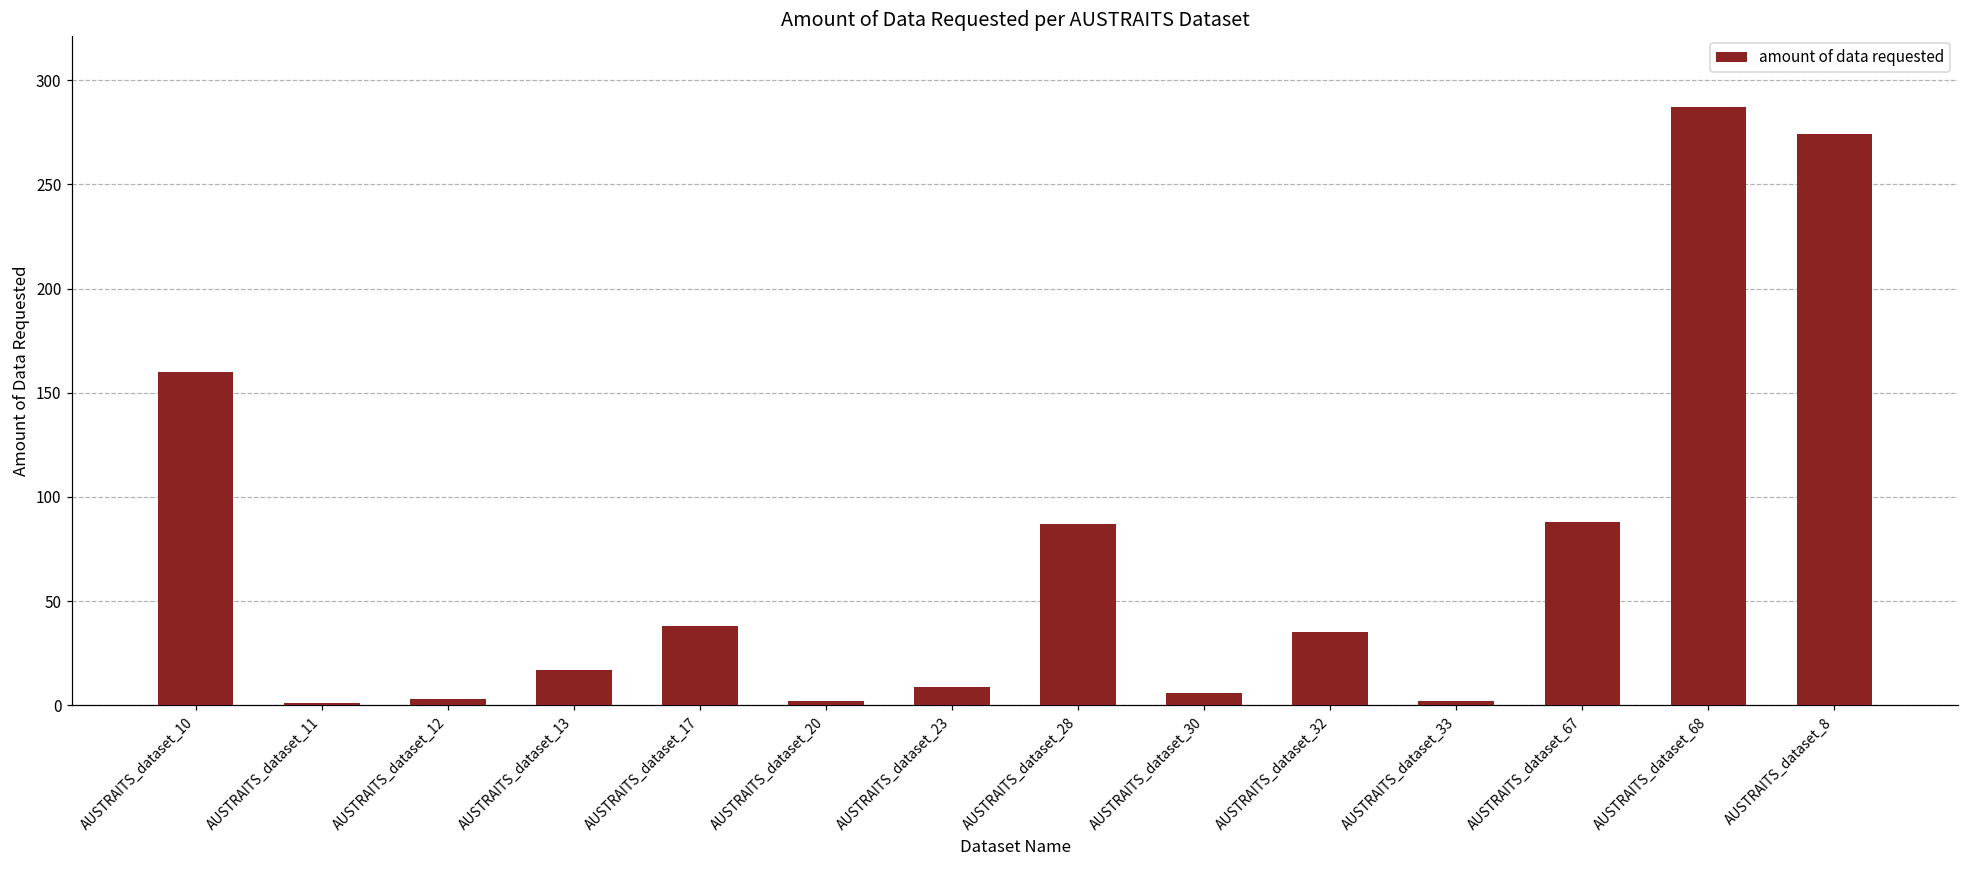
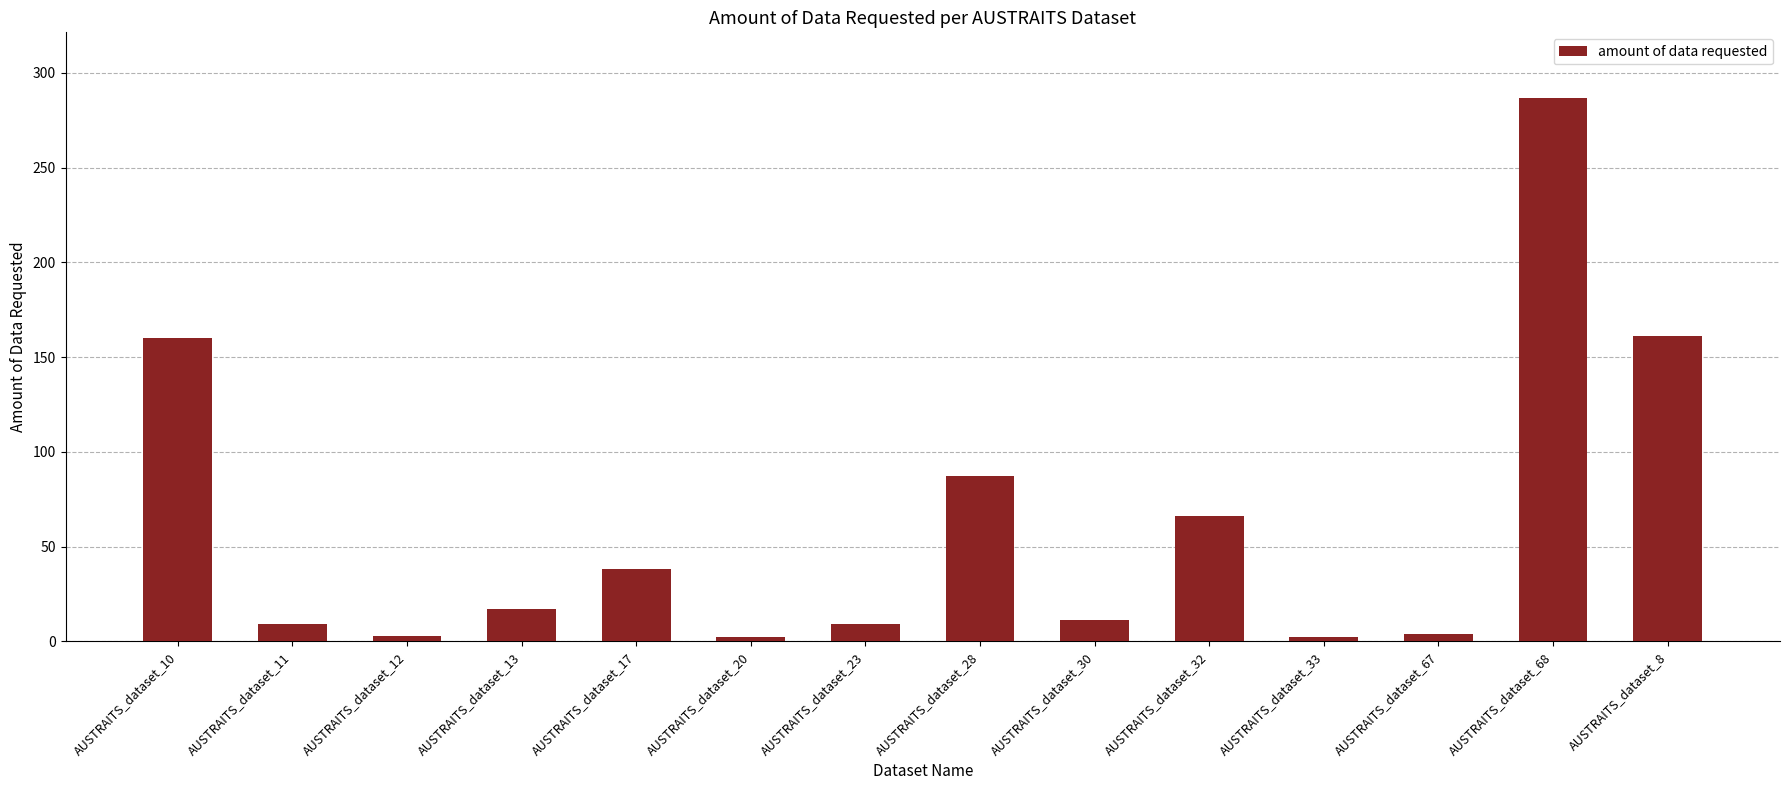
AUSTRAITS_dataset_11: 1 -> 9
AUSTRAITS_dataset_30: 6 -> 11
AUSTRAITS_dataset_32: 35 -> 66
AUSTRAITS_dataset_67: 88 -> 4
AUSTRAITS_dataset_8: 274 -> 161
